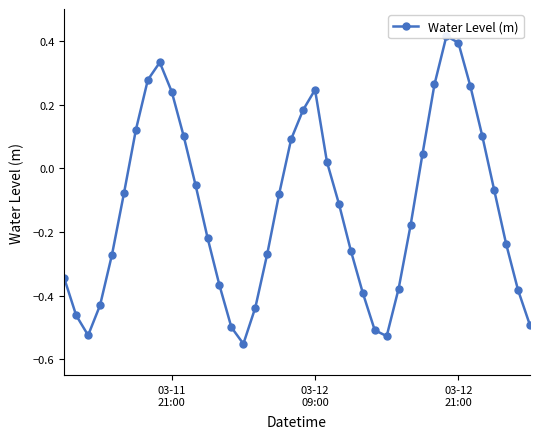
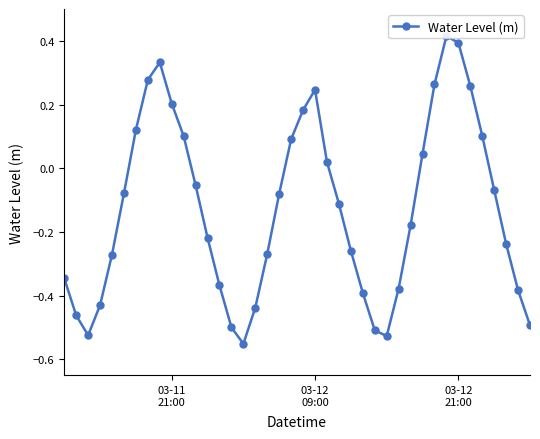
03-11 21:00: 0.24 -> 0.20
